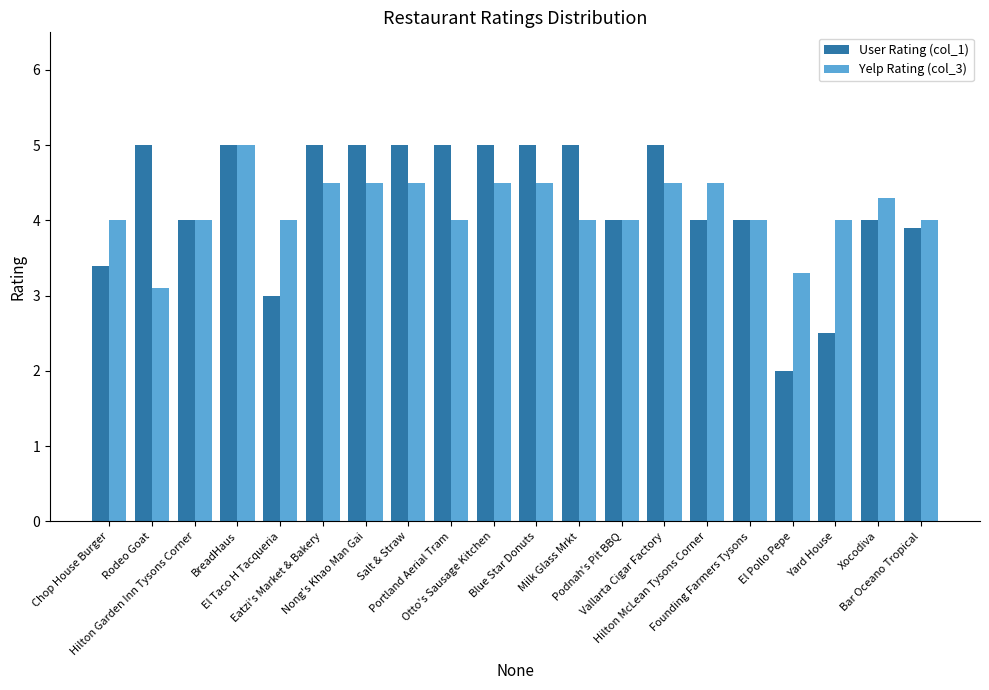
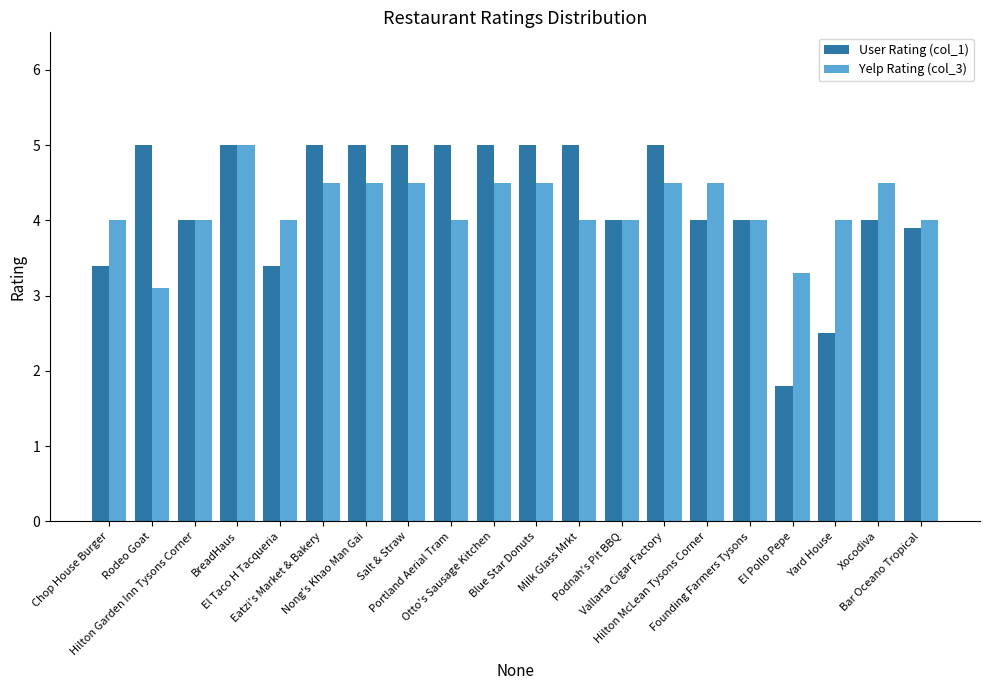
User Rating (col_1), El Taco H Tacqueria: 3.0 -> 3.4
User Rating (col_1), El Pollo Pepe: 2.0 -> 1.8
Yelp Rating (col_3), Xocodiva: 4.3 -> 4.5
